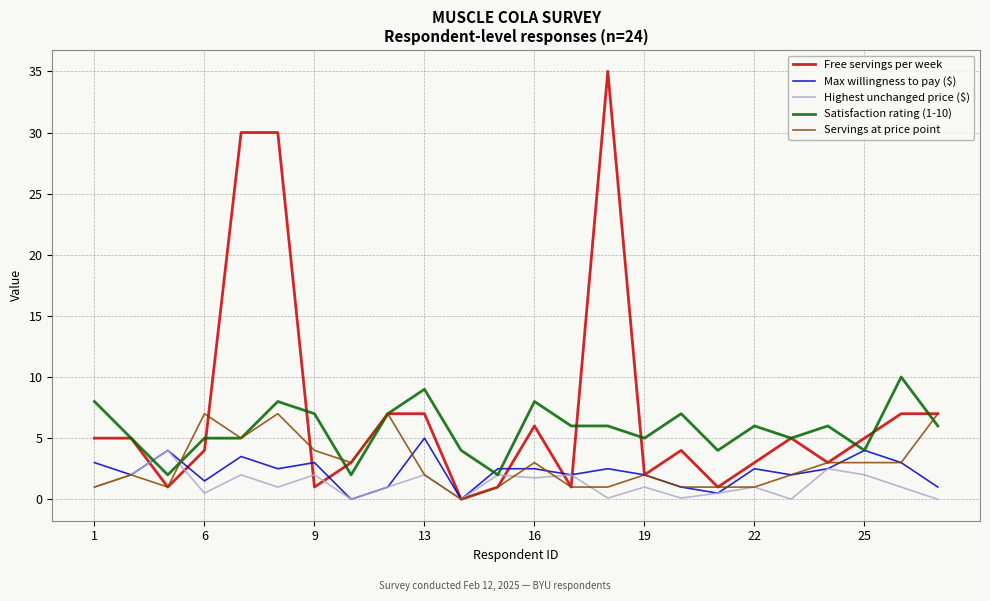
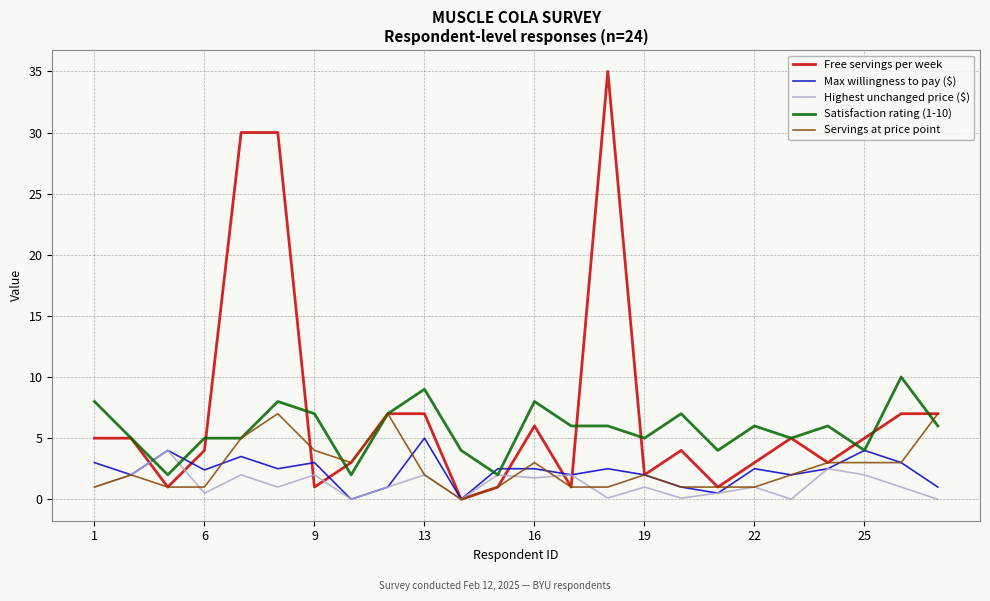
Max willingness to pay ($), 6: 1.5 -> 2.4
Servings at price point, 6: 7 -> 1
